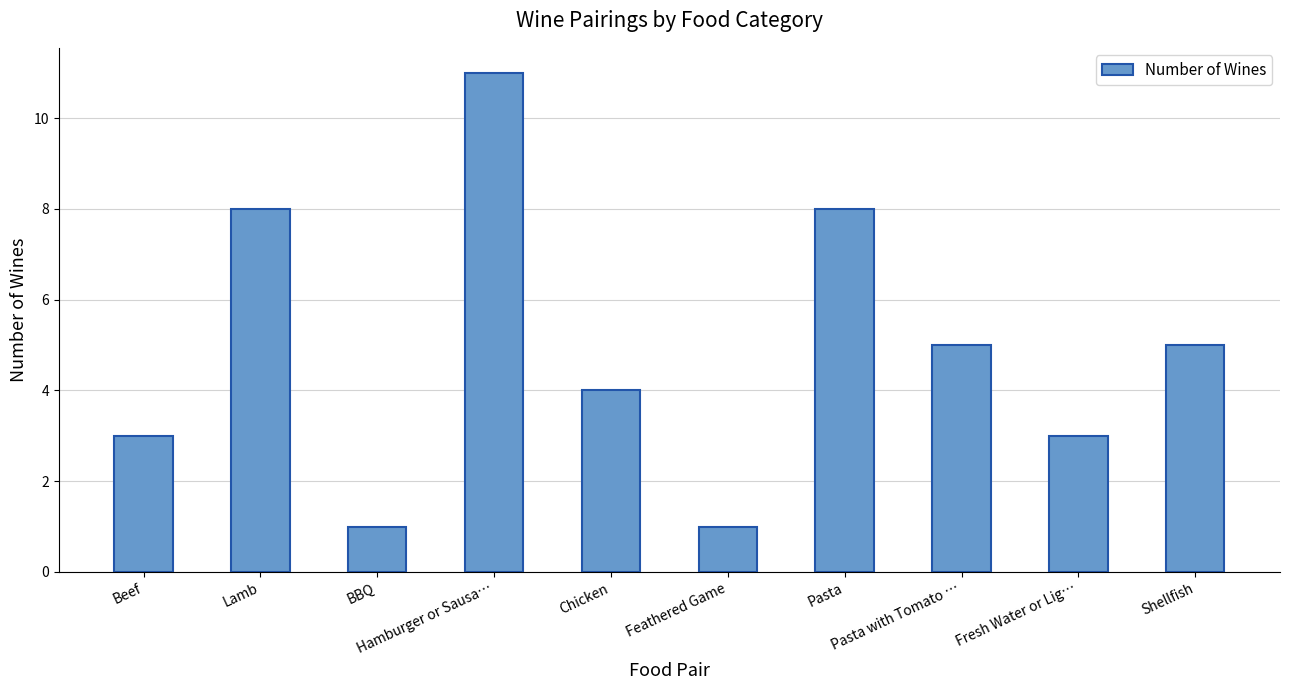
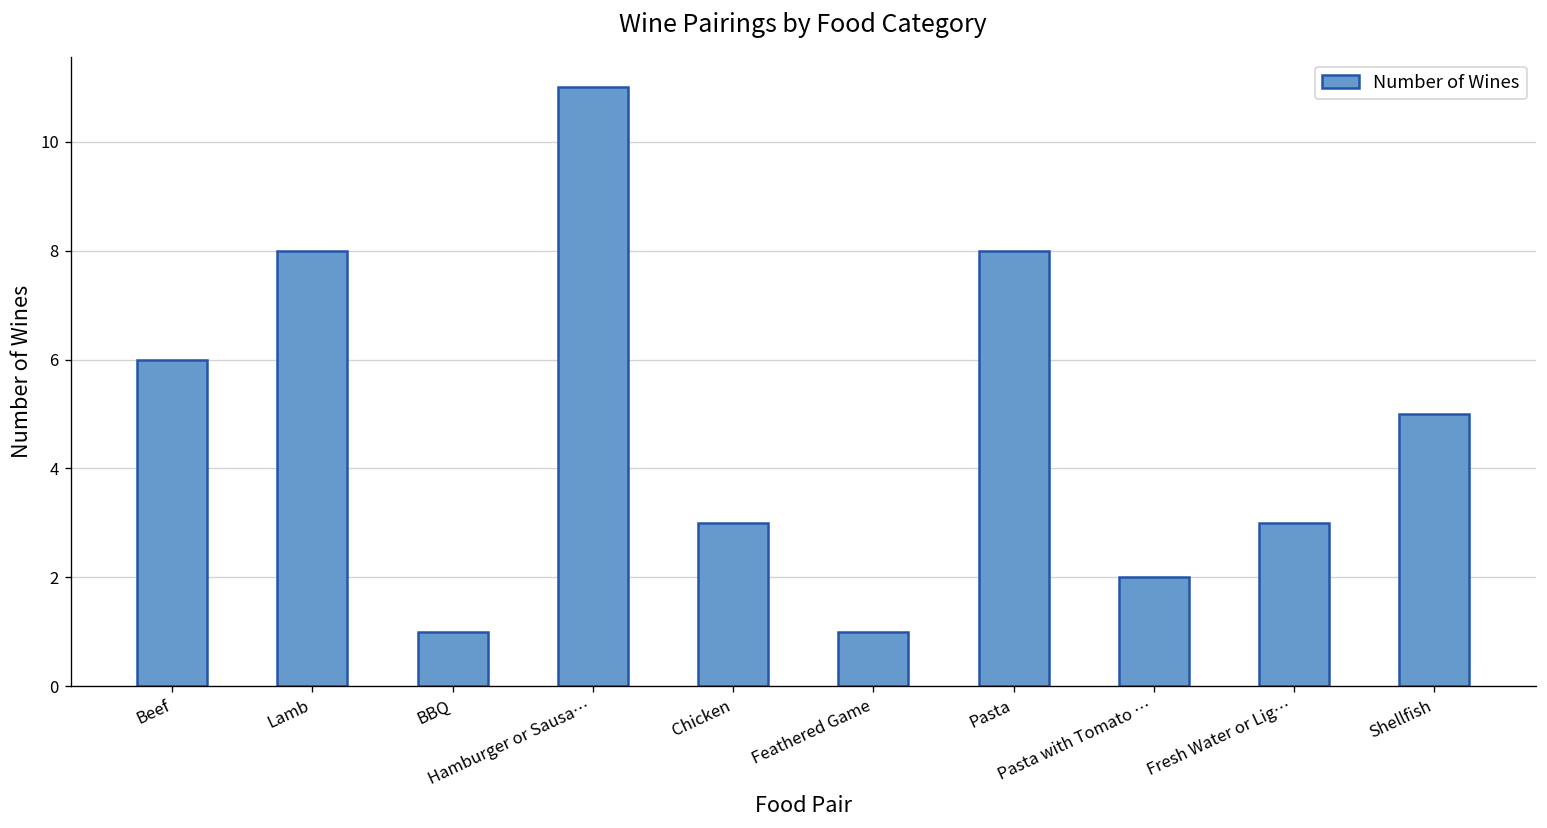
Beef: 3 -> 6
Chicken: 4 -> 3
Pasta with Tomato …: 5 -> 2
